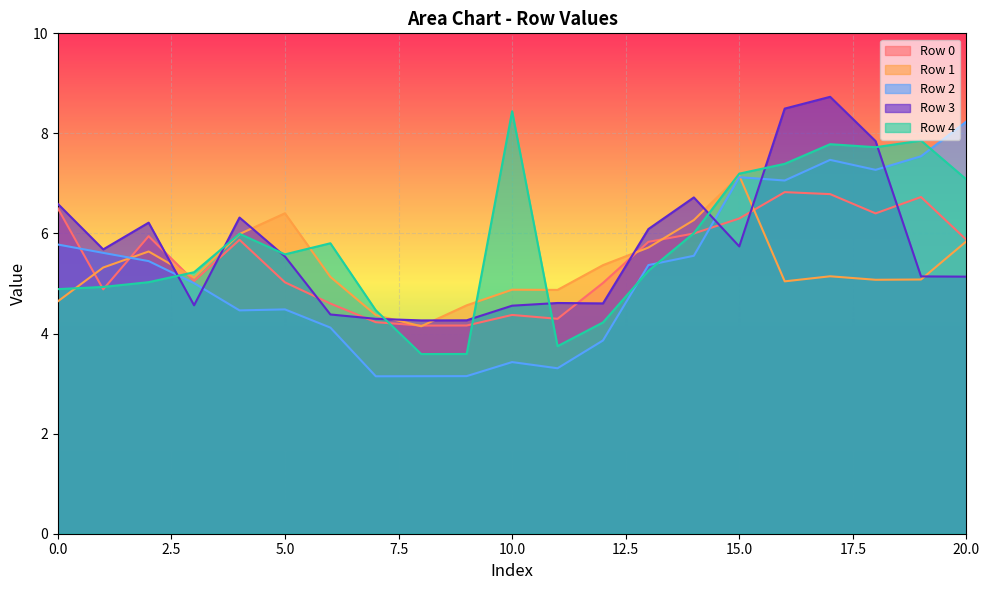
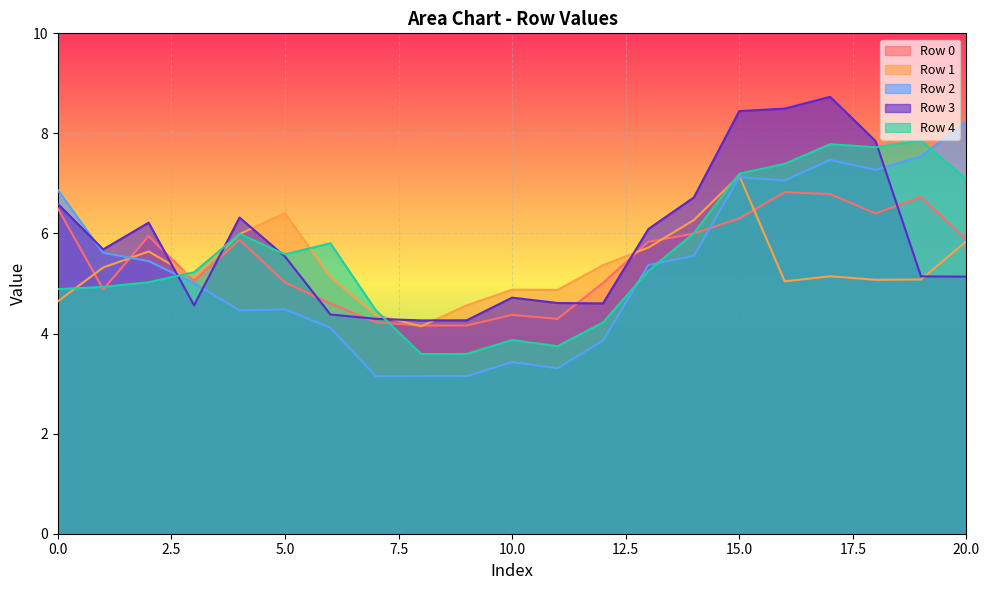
Row 2, 0.0: 5.8 -> 6.9
Row 3, 10.0: 4.6 -> 4.7
Row 4, 10.0: 8.4 -> 3.9
Row 3, 15.0: 5.7 -> 8.4
